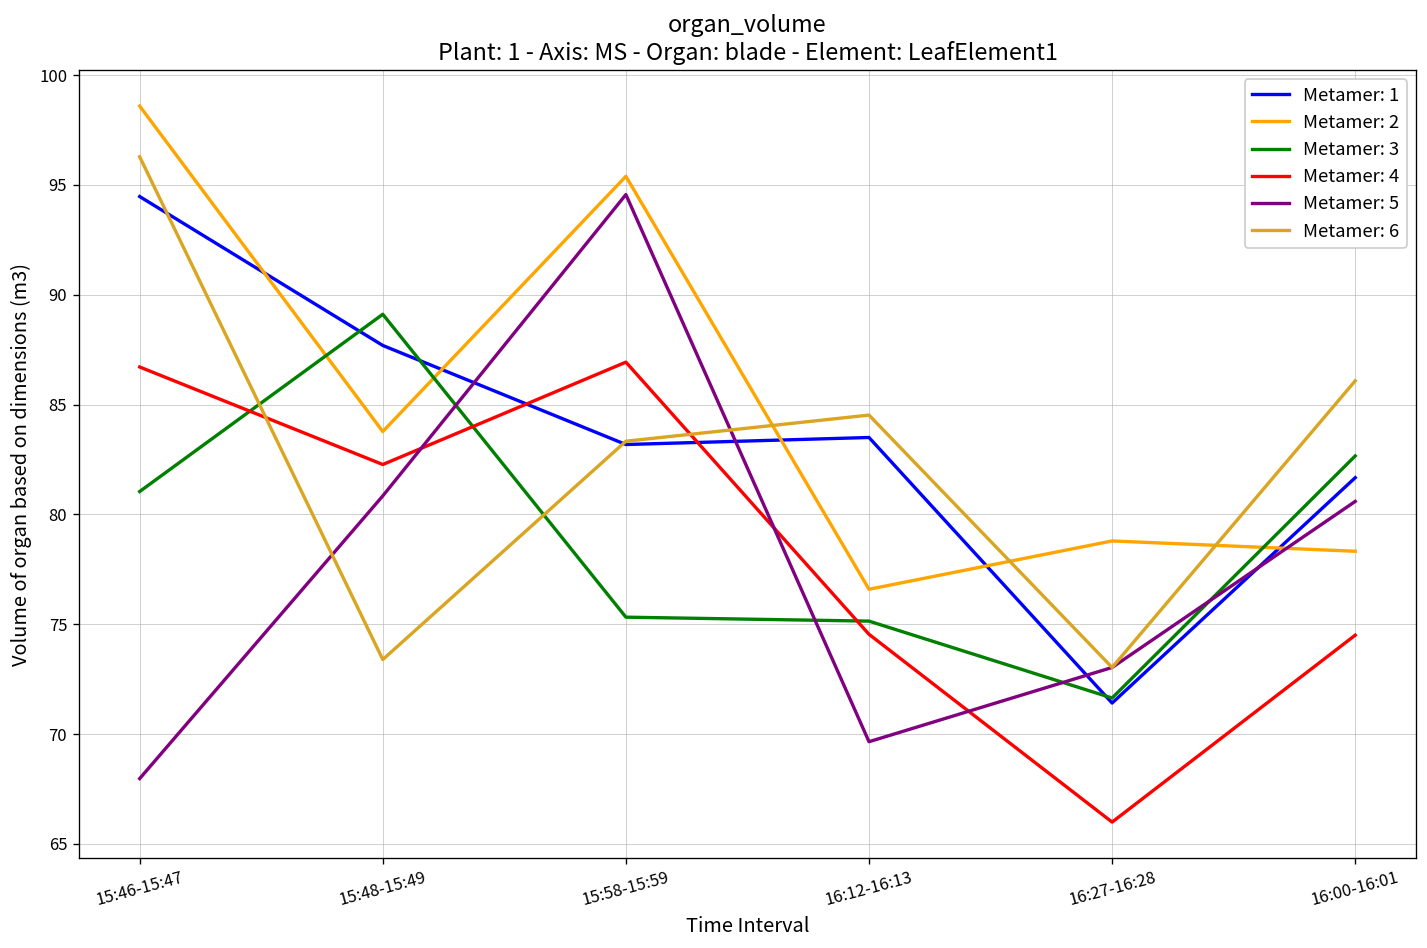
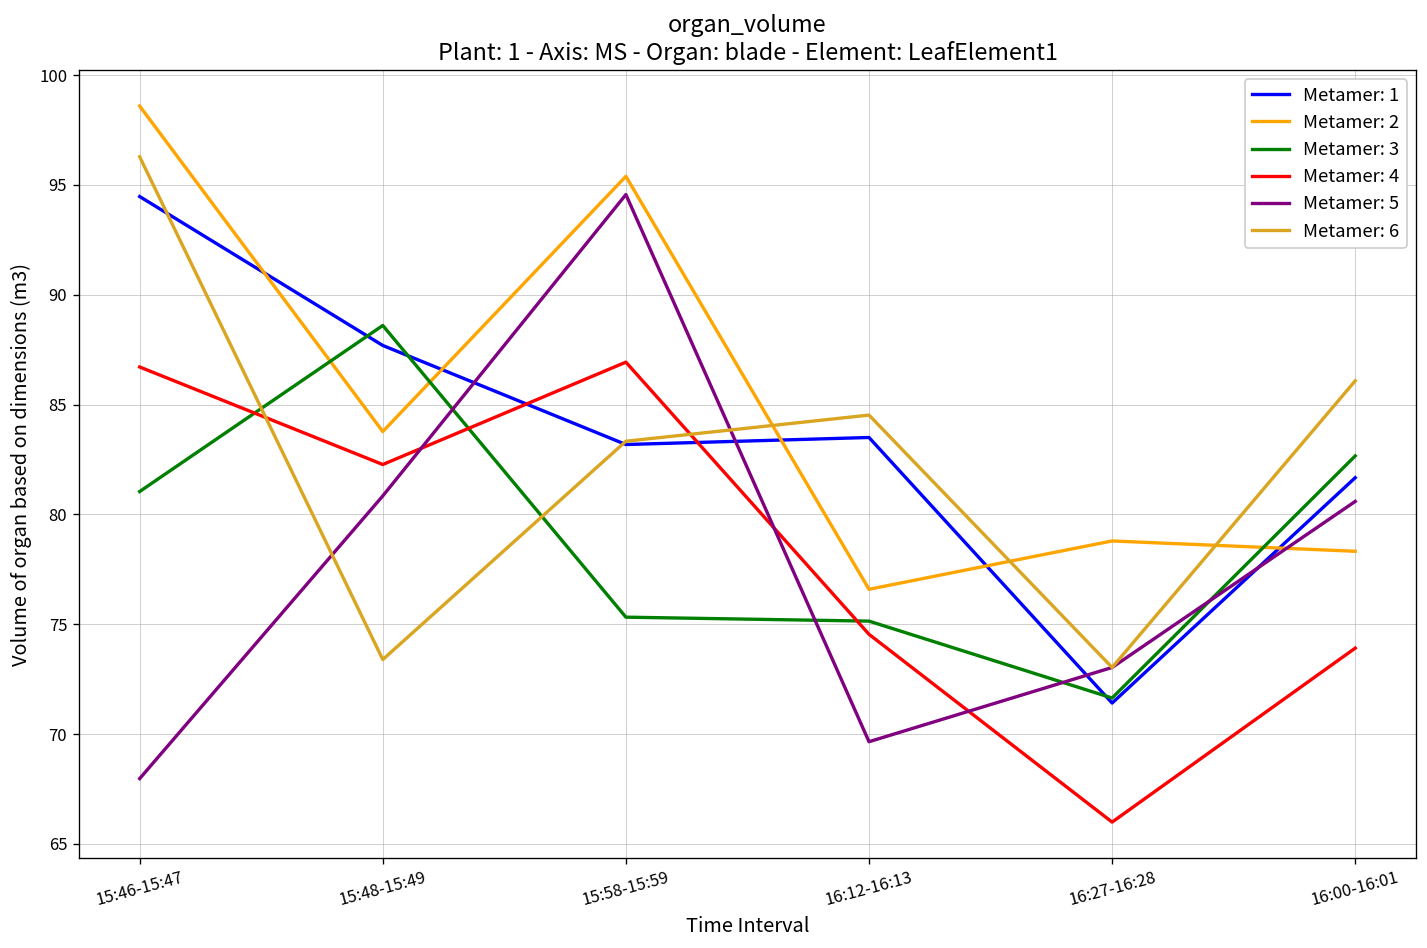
Metamer: 3, 15:48-15:49: 89.1 -> 88.6
Metamer: 4, 16:00-16:01: 74.5 -> 73.9
